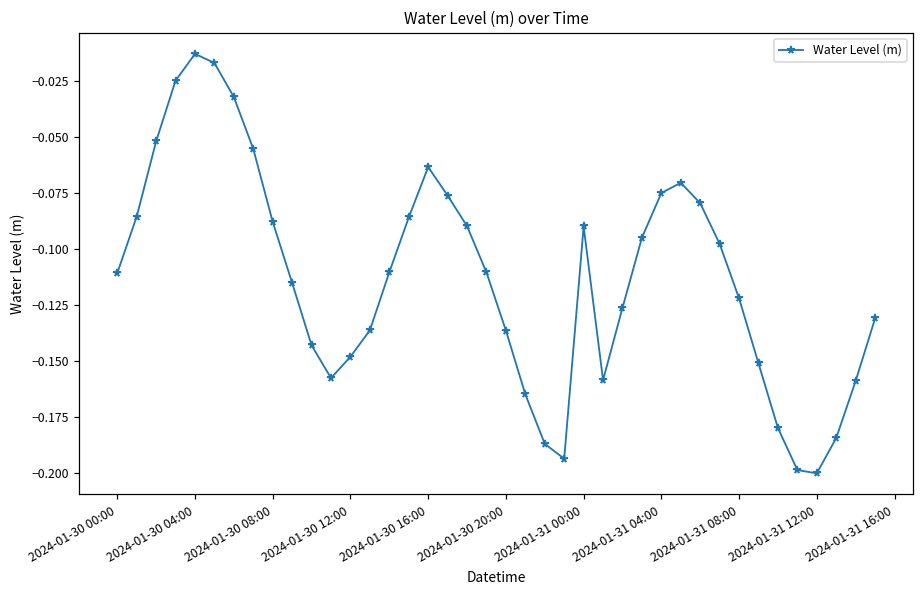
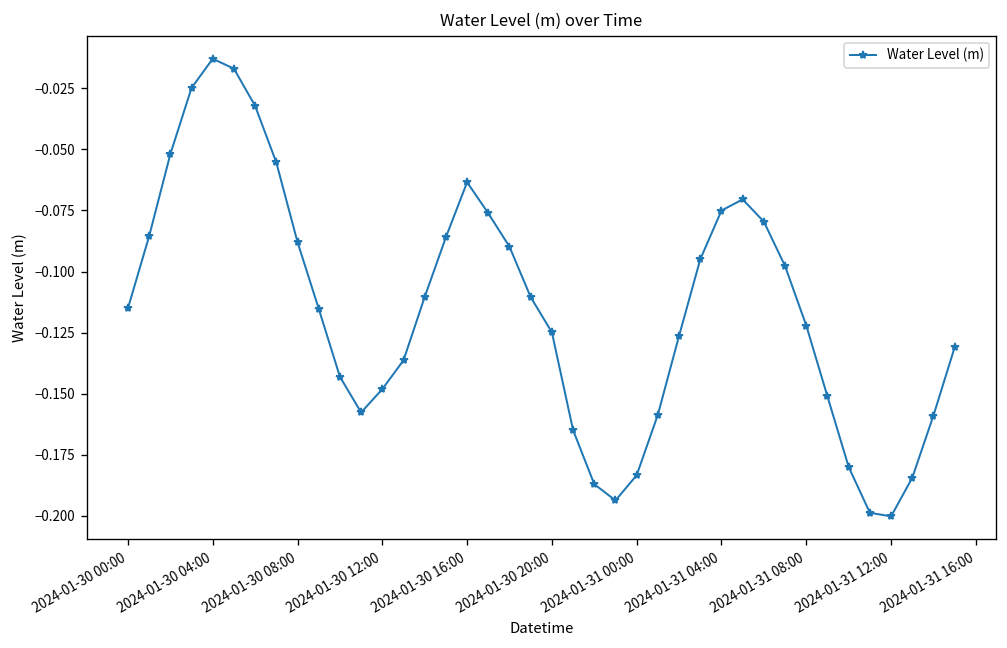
2024-01-30 00:00: -0.111 -> -0.115
2024-01-30 20:00: -0.136 -> -0.125
2024-01-31 00:00: -0.090 -> -0.183
